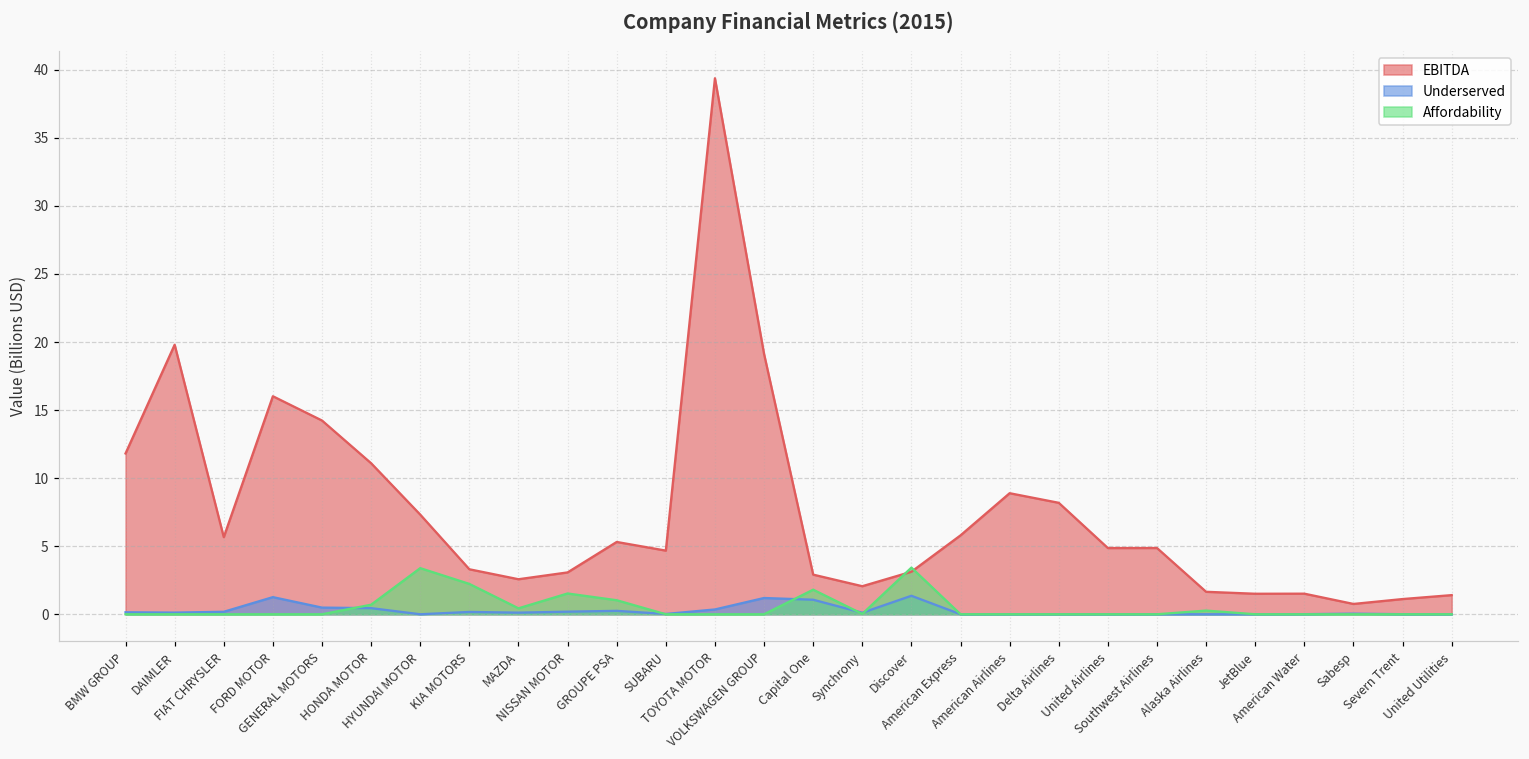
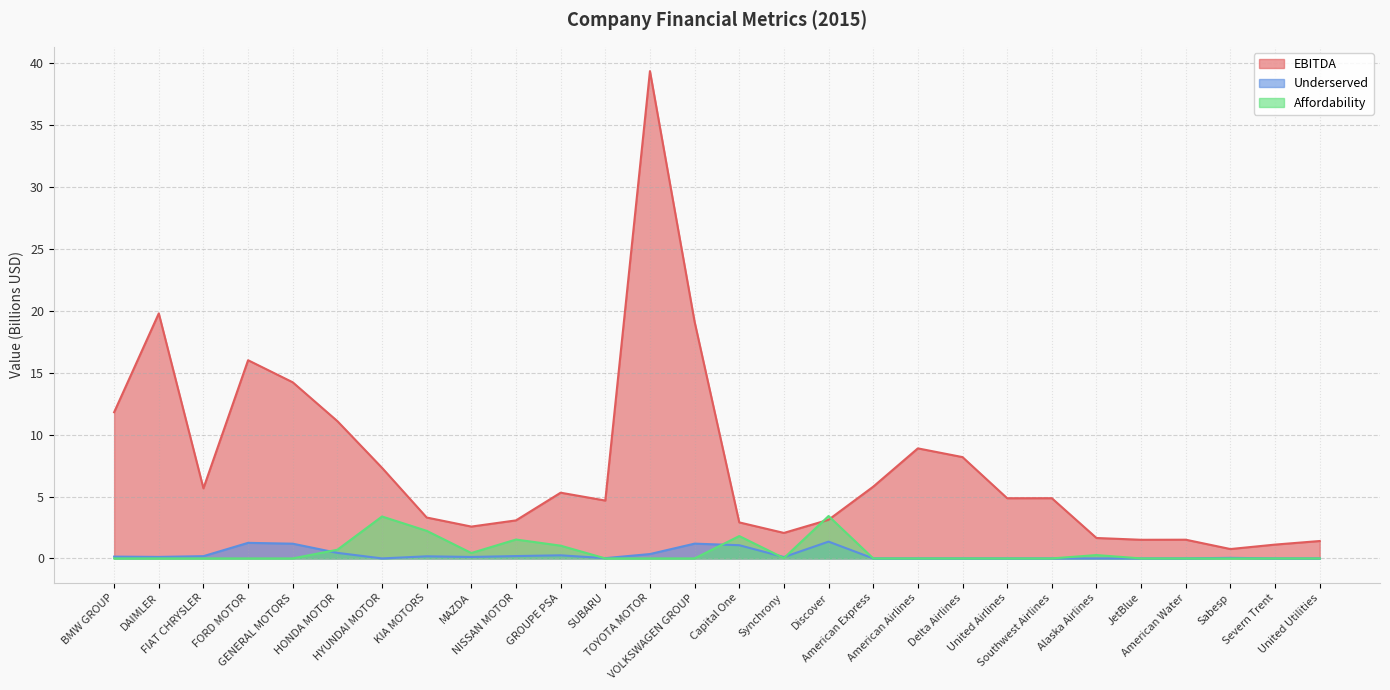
Underserved, GENERAL MOTORS: 0.5 -> 1.2
